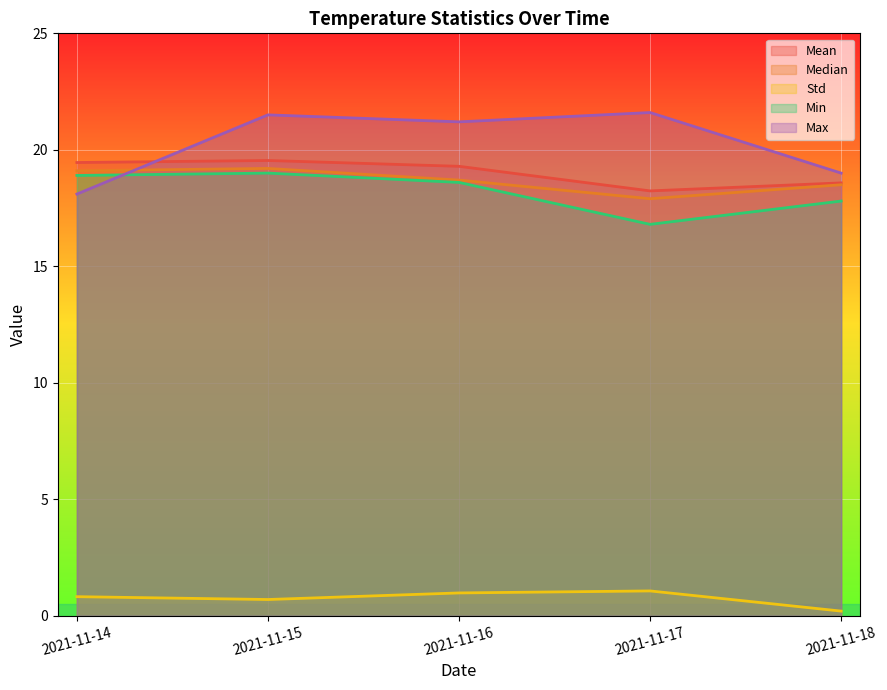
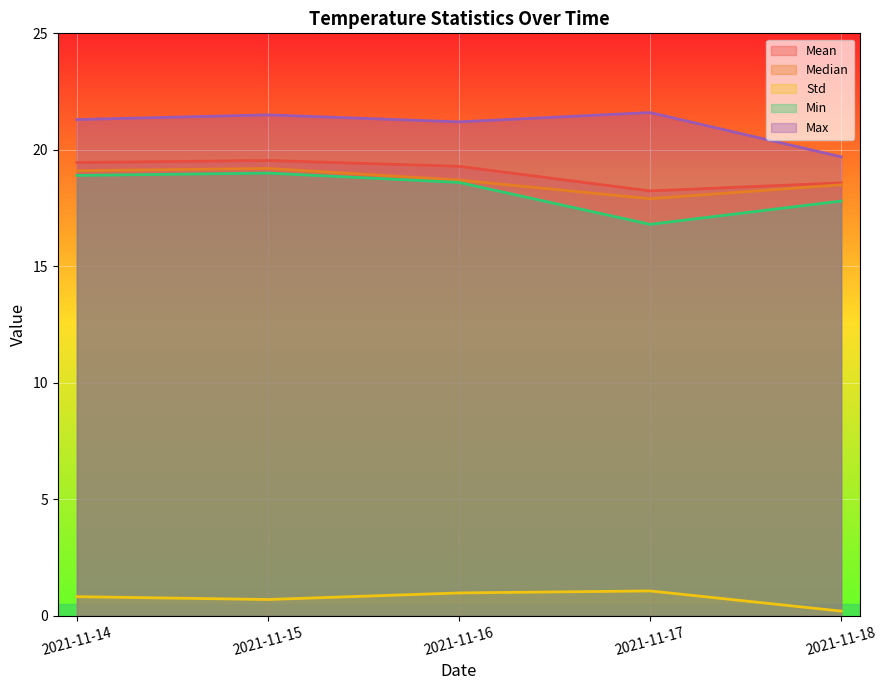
Max, 2021-11-14: 18.1 -> 21.3
Max, 2021-11-18: 19.0 -> 19.7
